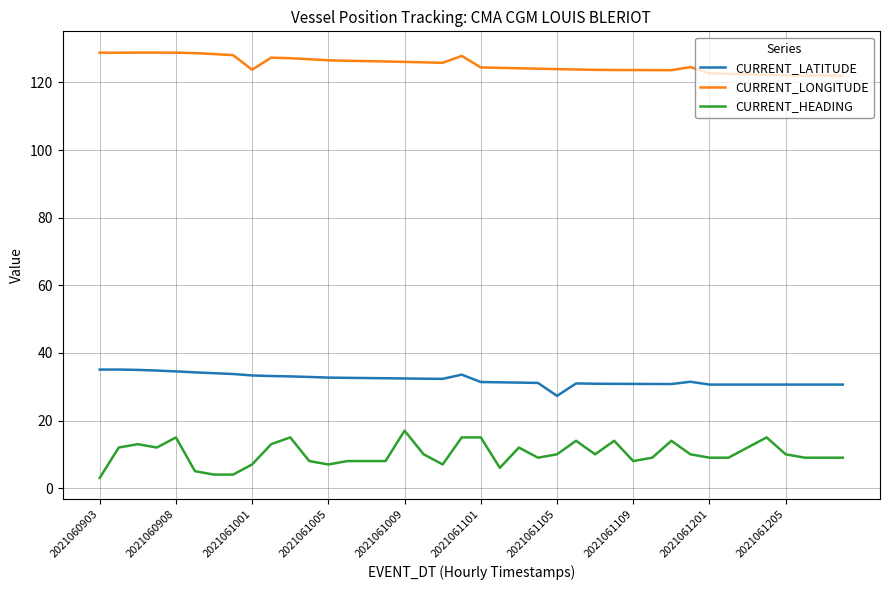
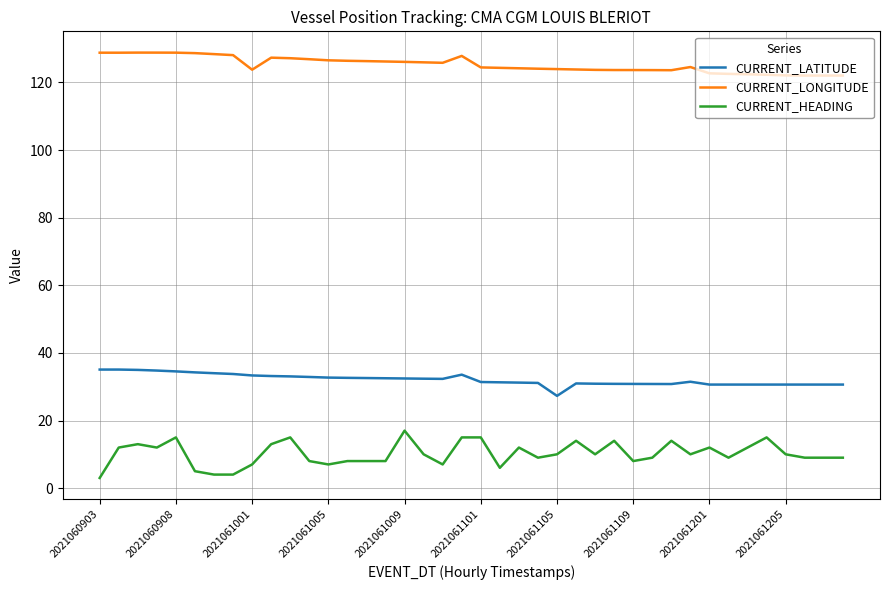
CURRENT_HEADING, 2021061201: 9 -> 12
